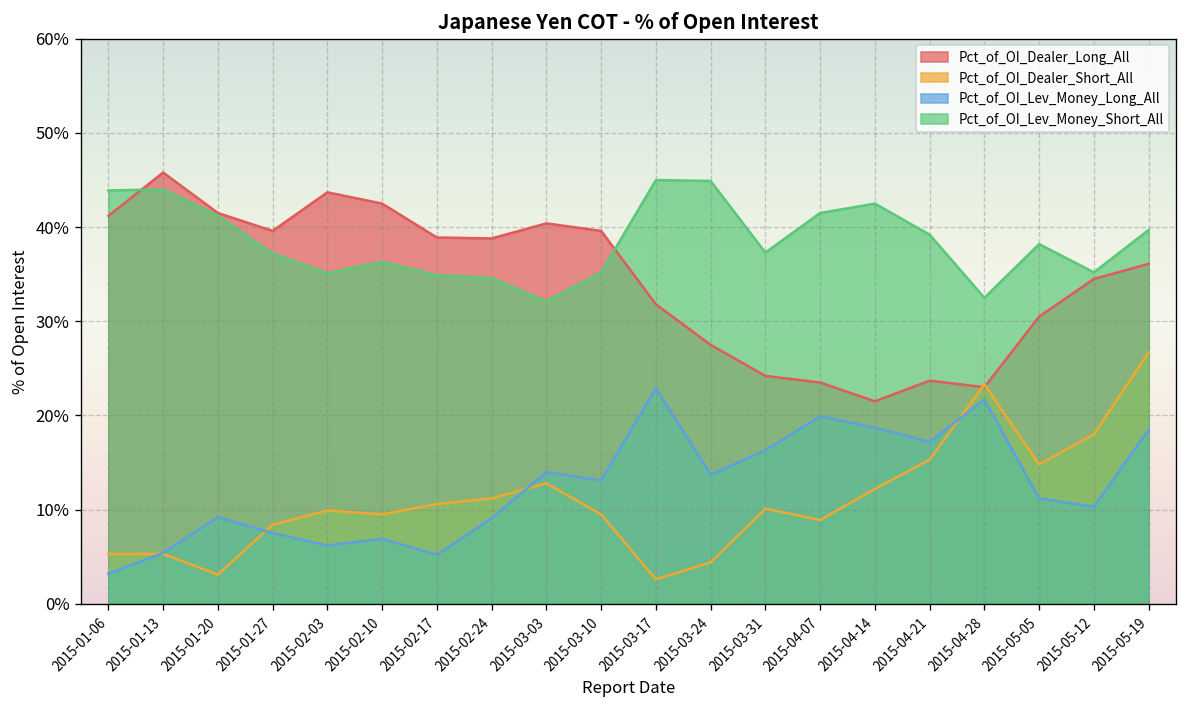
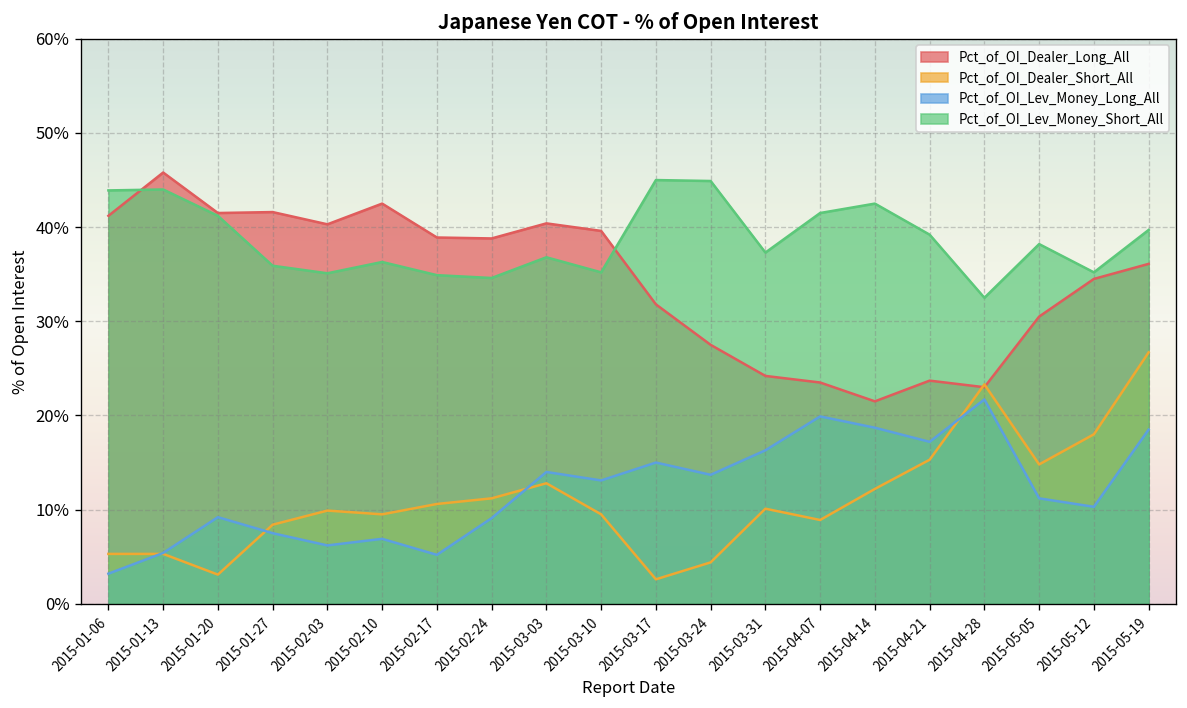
Pct_of_OI_Dealer_Long_All, 2015-01-27: 40% -> 42%
Pct_of_OI_Lev_Money_Short_All, 2015-01-27: 37% -> 36%
Pct_of_OI_Dealer_Long_All, 2015-02-03: 44% -> 40%
Pct_of_OI_Lev_Money_Short_All, 2015-03-03: 32% -> 37%
Pct_of_OI_Lev_Money_Long_All, 2015-03-17: 23% -> 15%
